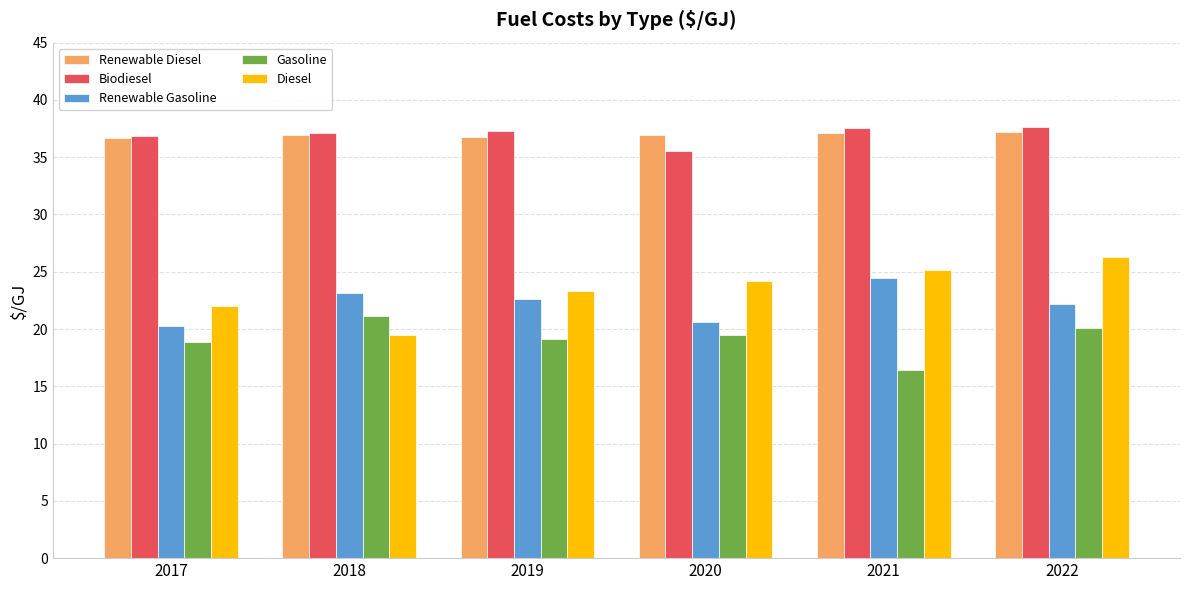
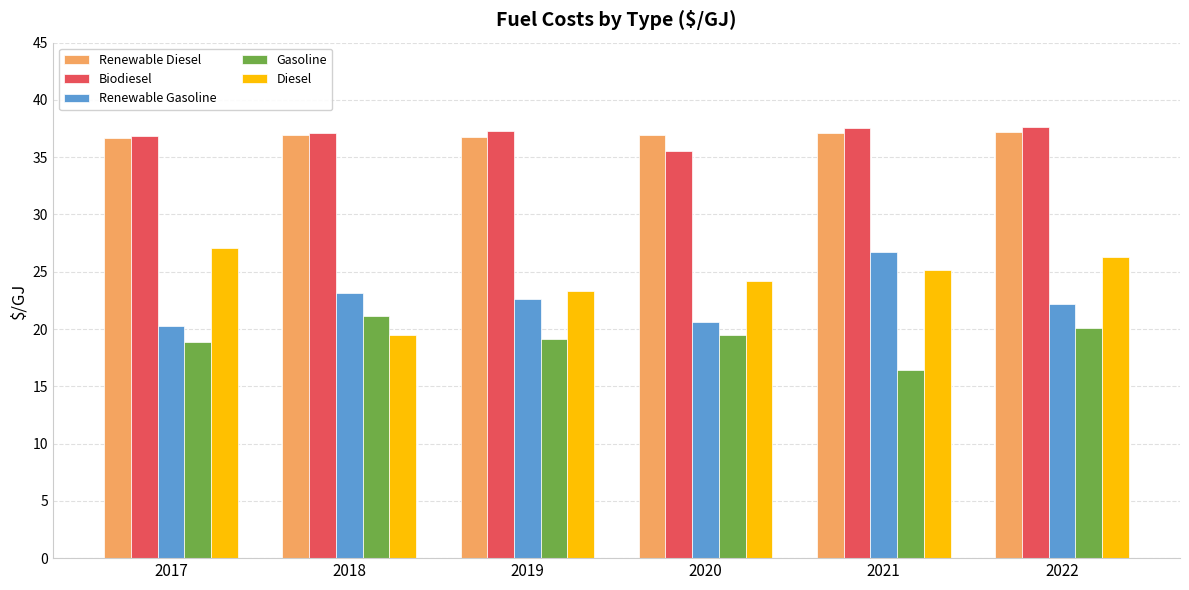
Diesel, 2017: 22.0 -> 27.1
Renewable Gasoline, 2021: 24.4 -> 26.7
